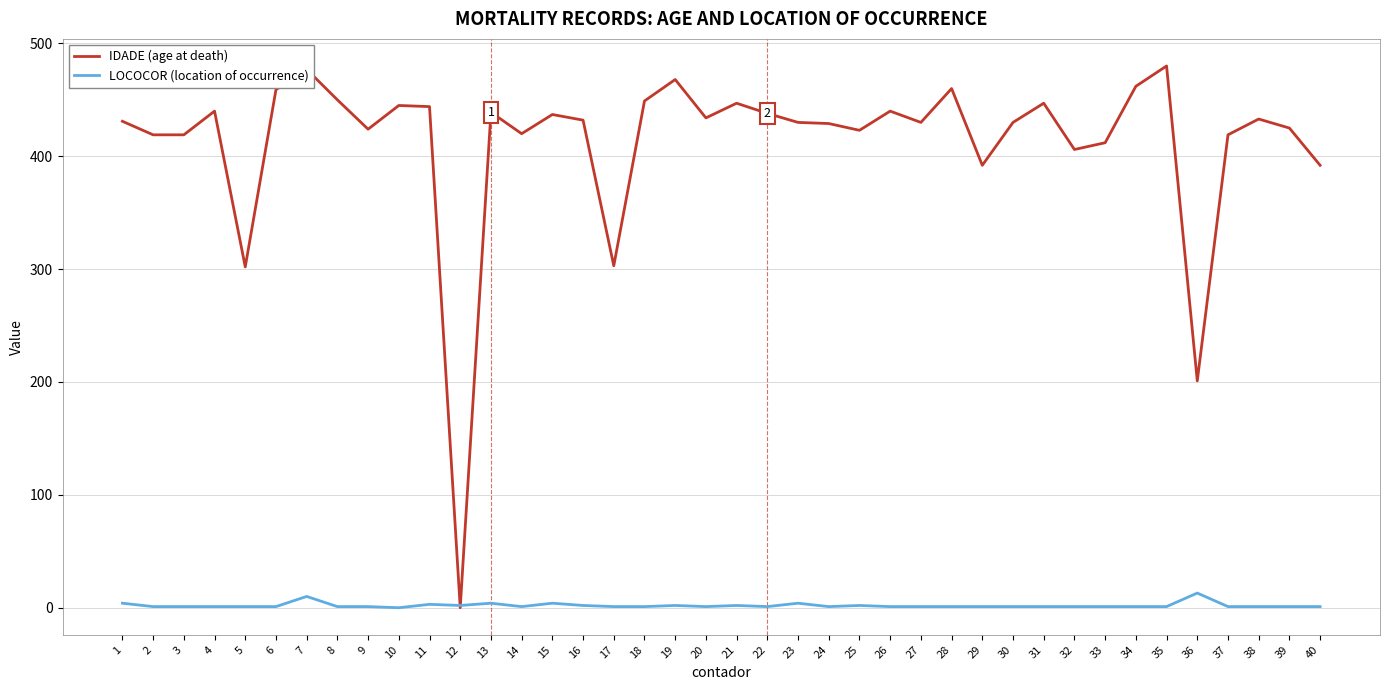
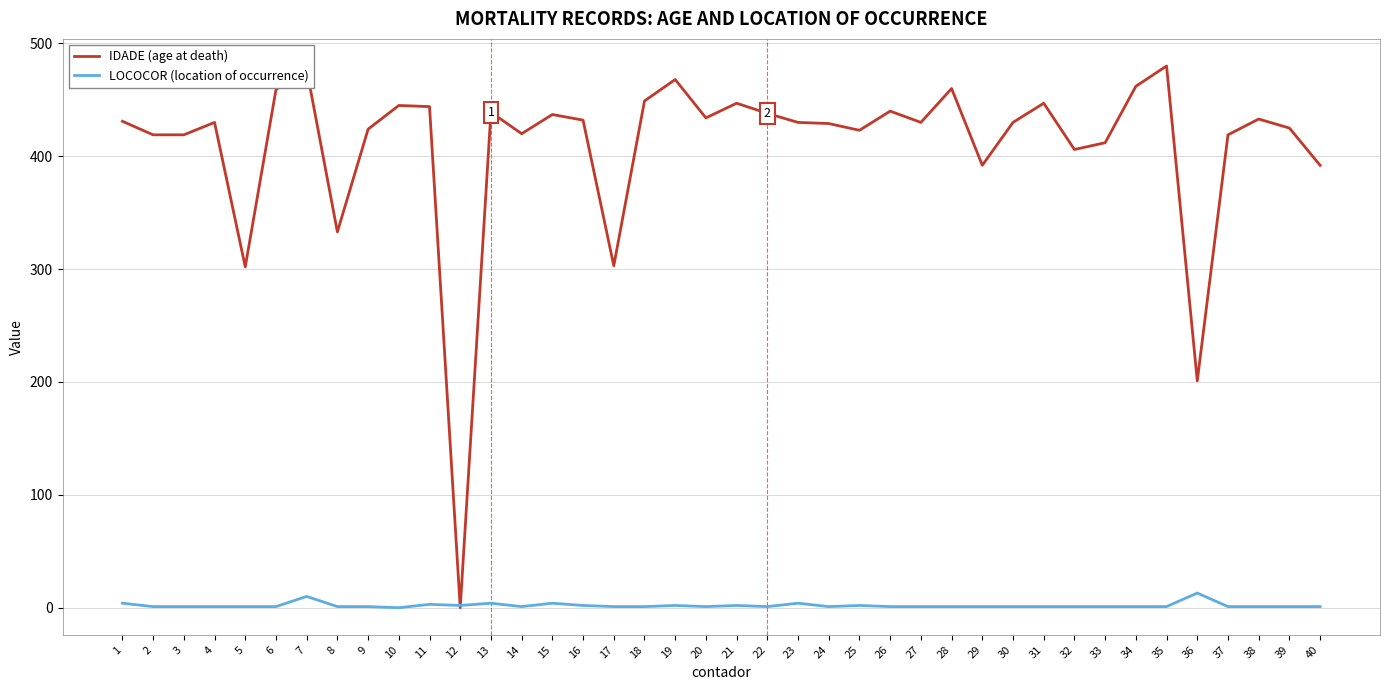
IDADE (age at death), 4: 440 -> 430
IDADE (age at death), 8: 450 -> 333
